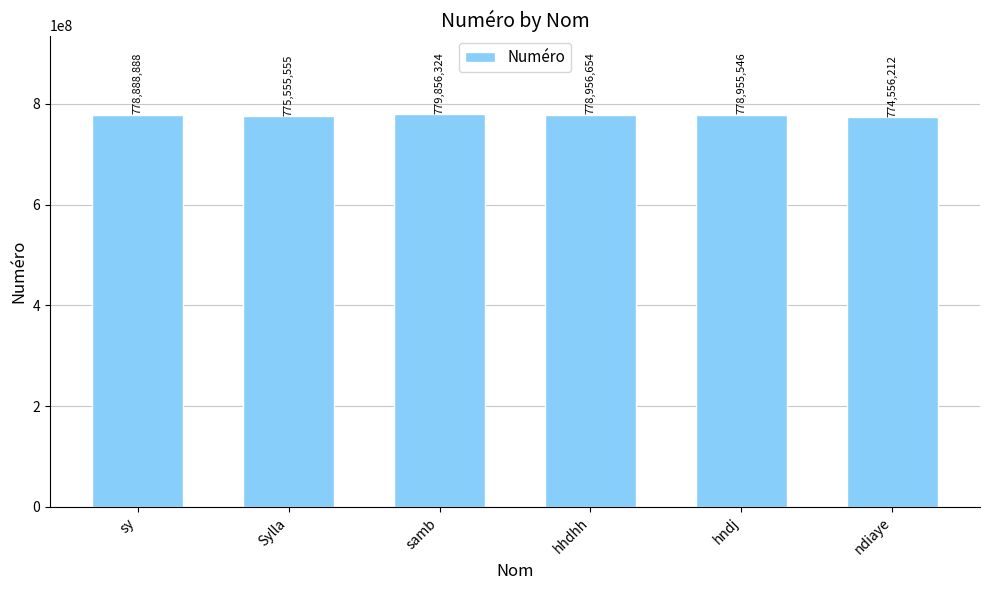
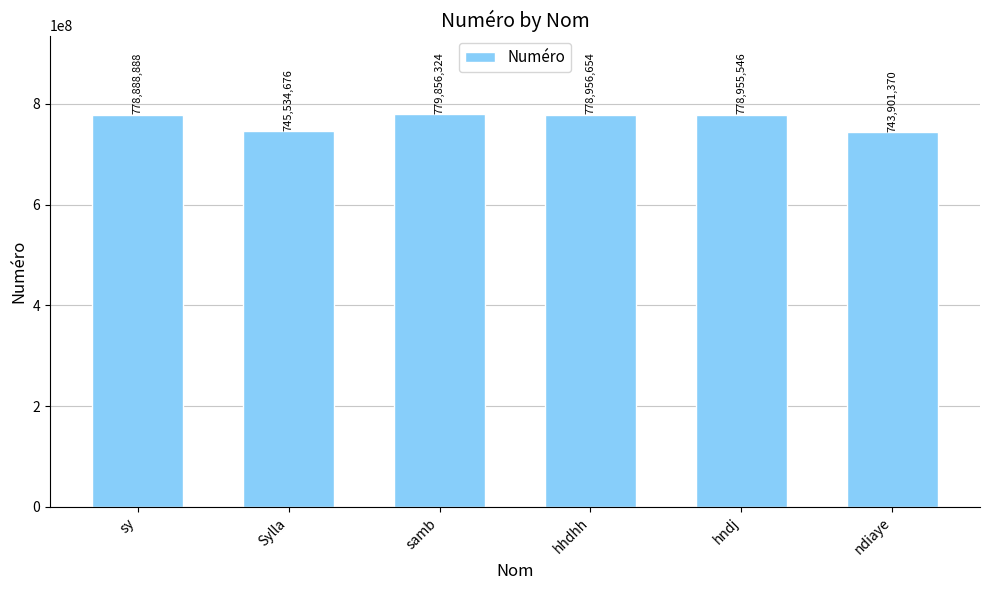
Sylla: 775,555,555 -> 745,534,676
ndiaye: 774,556,212 -> 743,901,370
